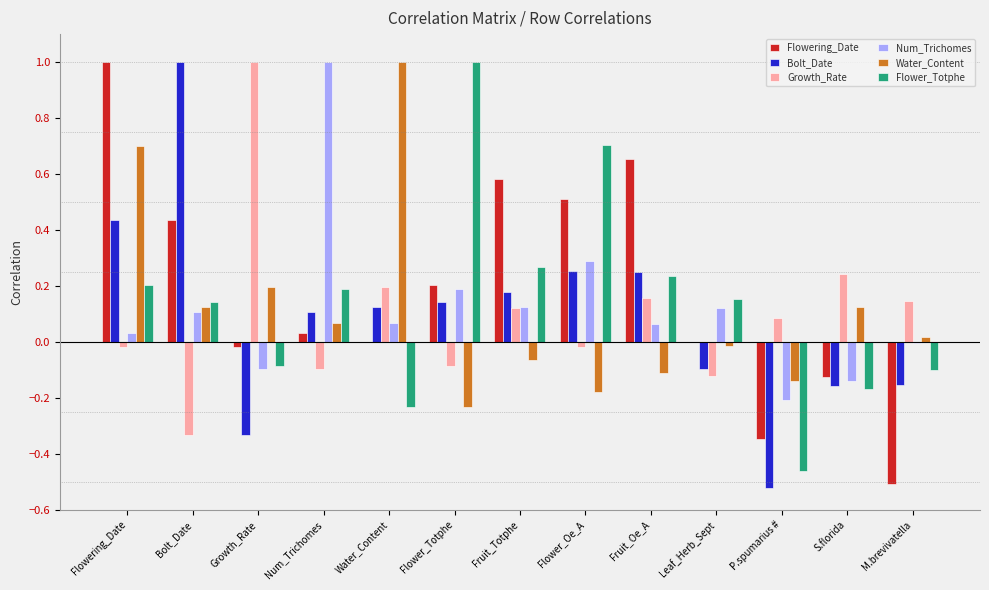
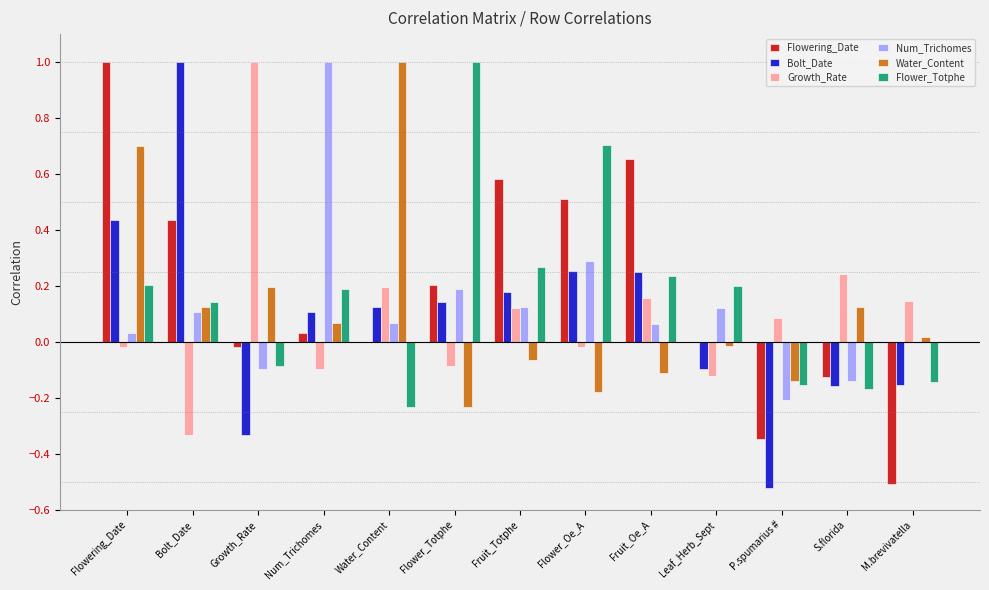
Flower_Totphe, Leaf_Herb_Sept: 0.15 -> 0.20
Flower_Totphe, P.spumarius #: -0.46 -> -0.16
Flower_Totphe, M.brevivatella: -0.10 -> -0.14
